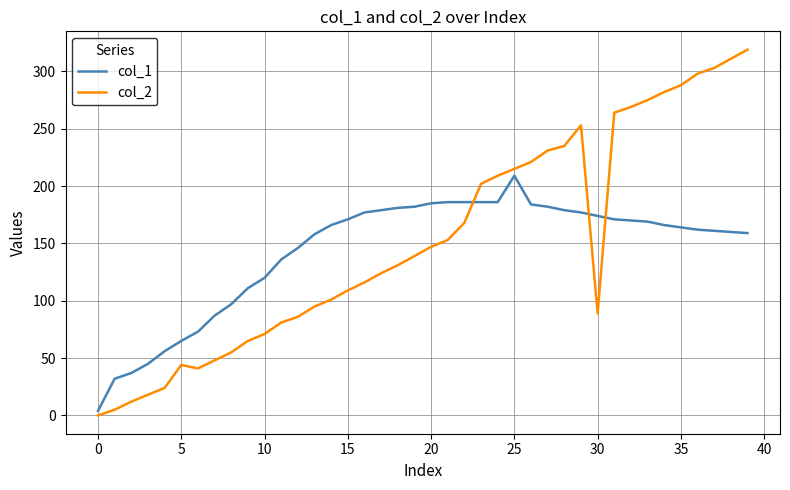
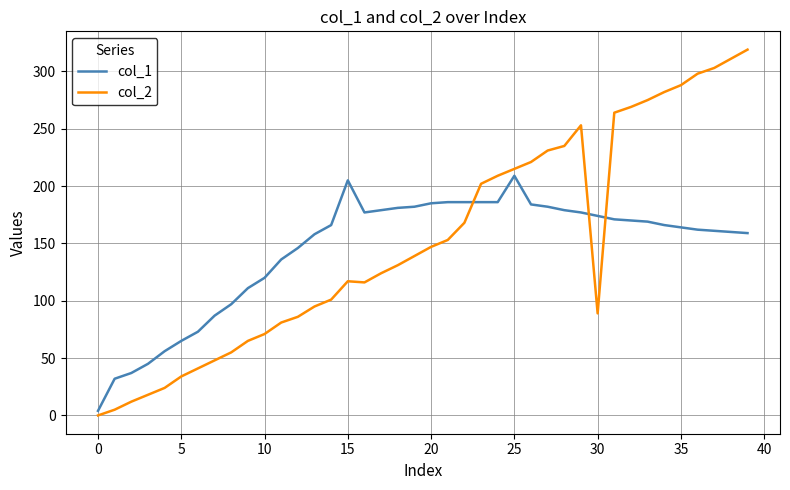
col_2, 5: 44 -> 34
col_1, 15: 171 -> 205
col_2, 15: 109 -> 117
